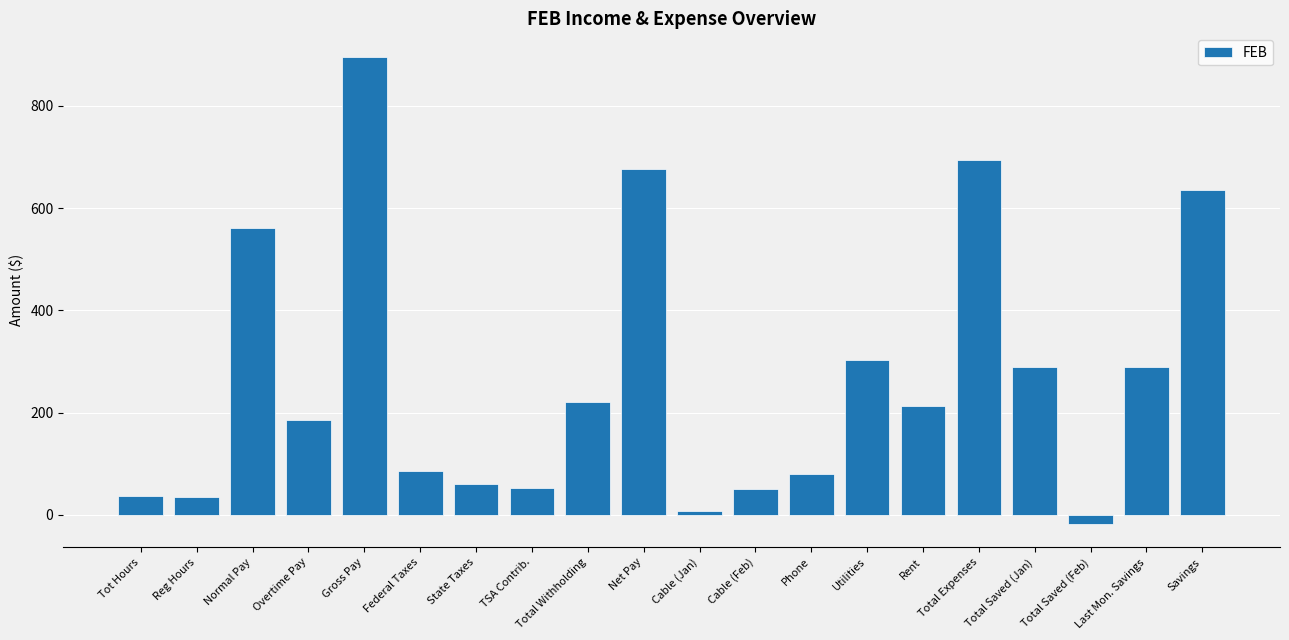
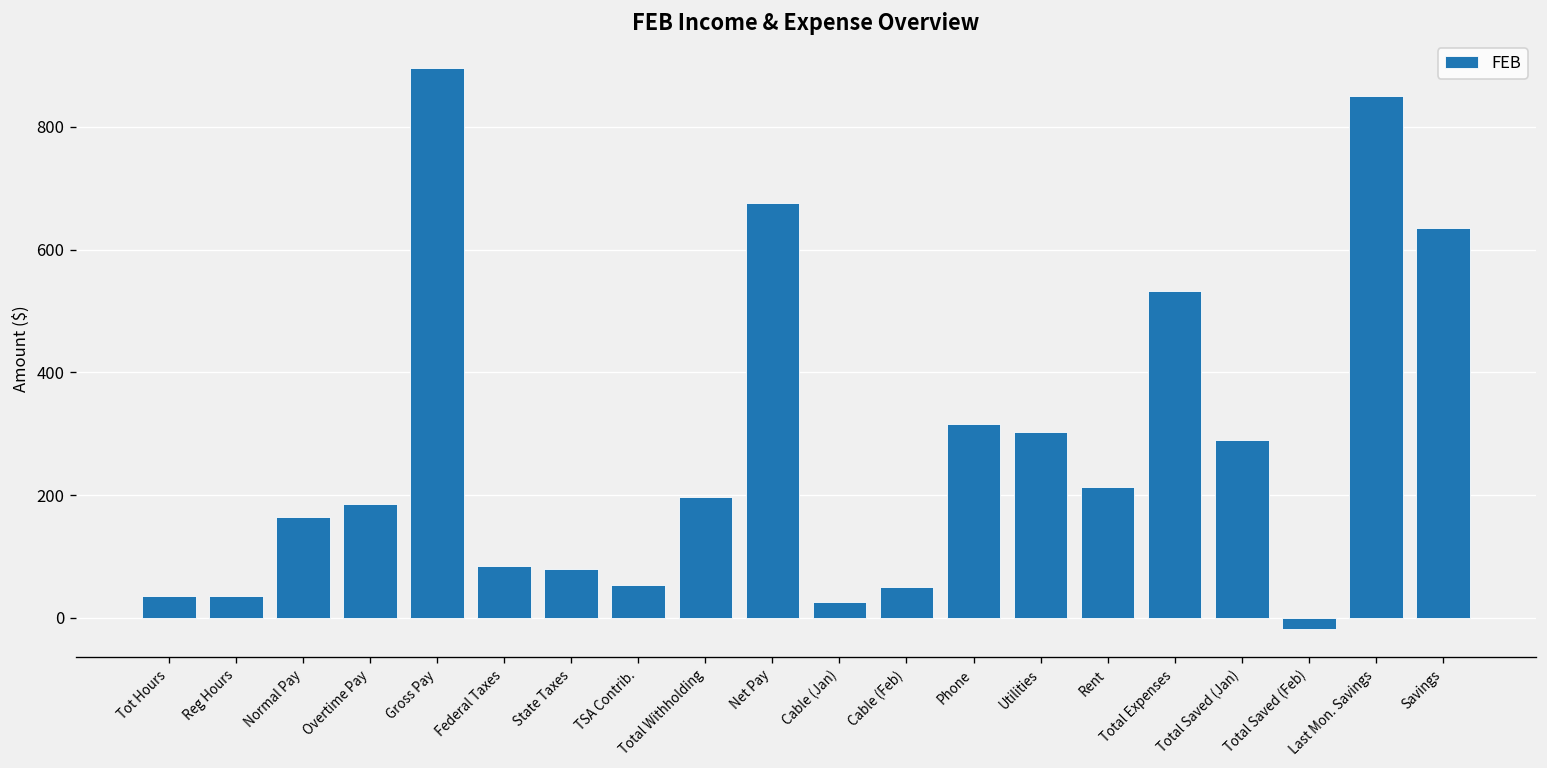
Normal Pay: 560 -> 170
State Taxes: 60 -> 80
Total Withholding: 220 -> 200
Cable (Jan): 10 -> 30
Phone: 80 -> 320
Total Expenses: 690 -> 530
Last Mon. Savings: 290 -> 850
